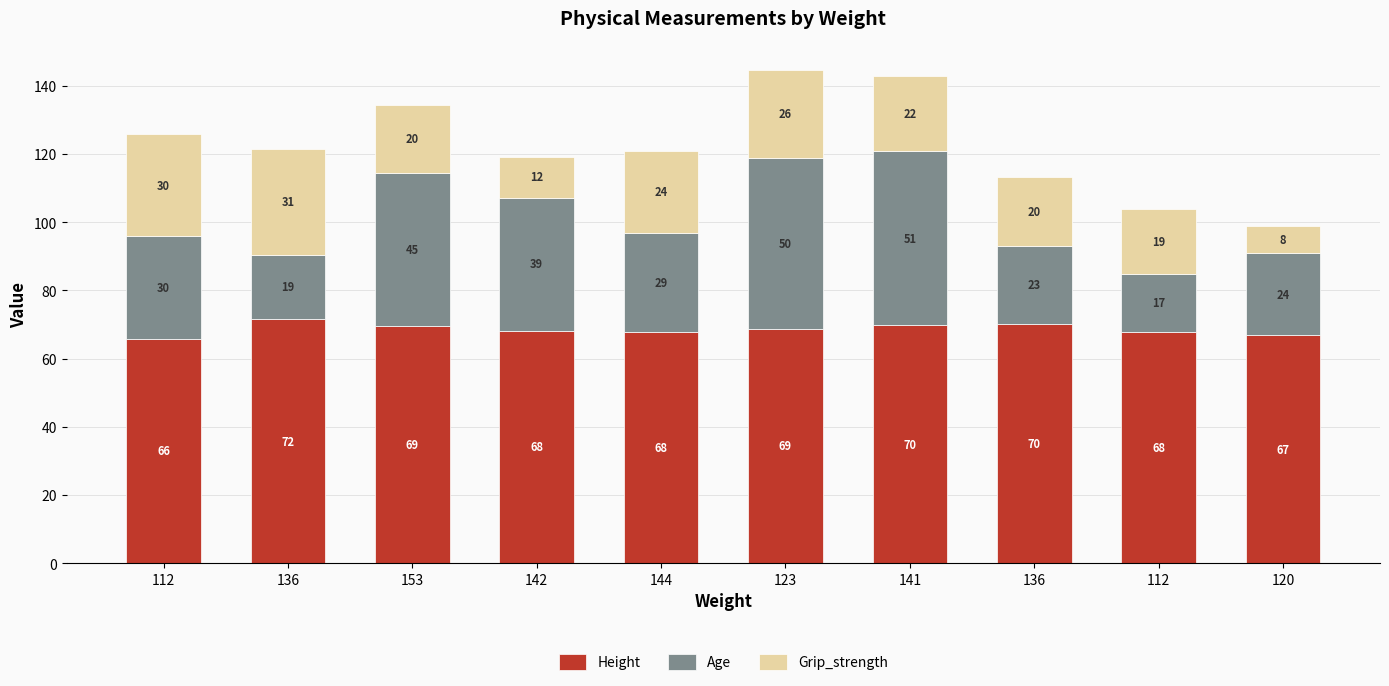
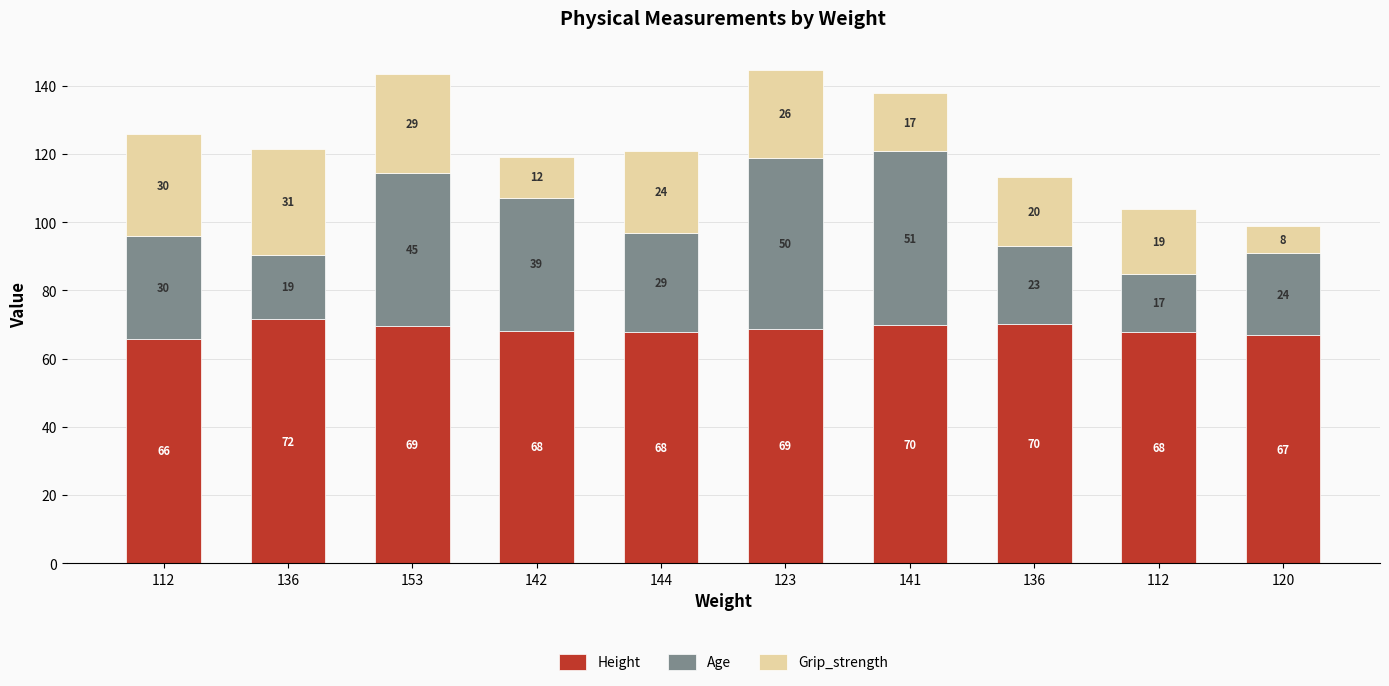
Grip_strength, 153: 20 -> 29
Grip_strength, 141: 22 -> 17
